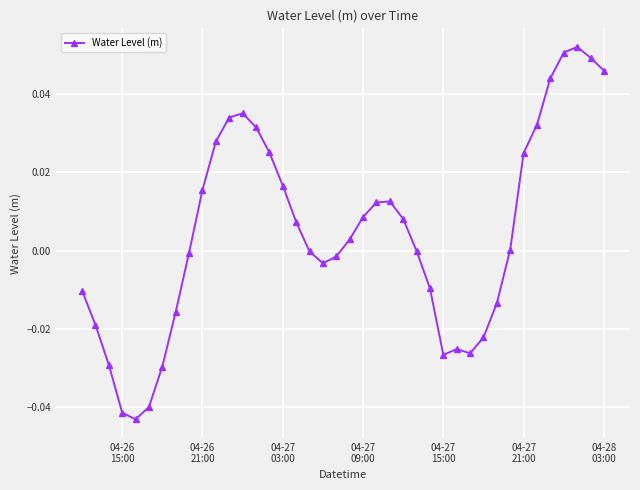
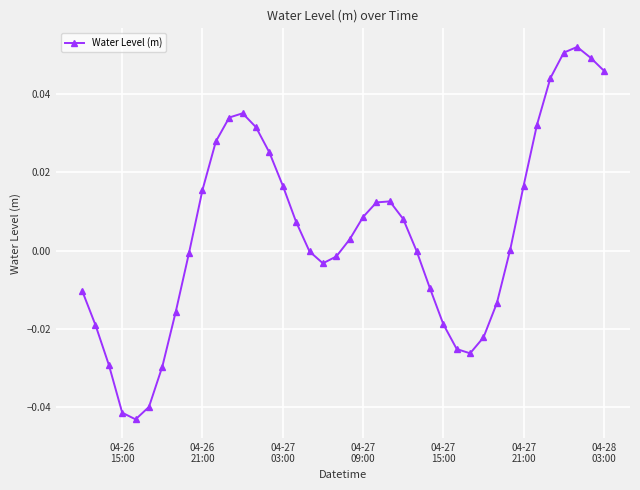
04-27 15:00: -0.027 -> -0.019
04-27 21:00: 0.025 -> 0.017
